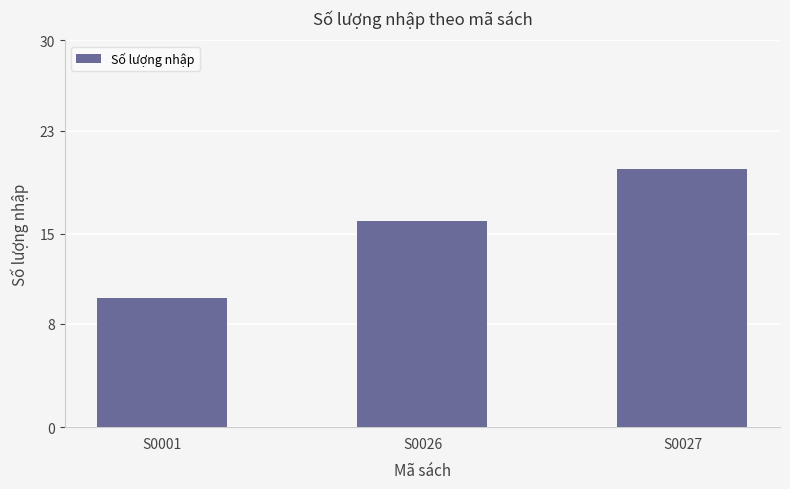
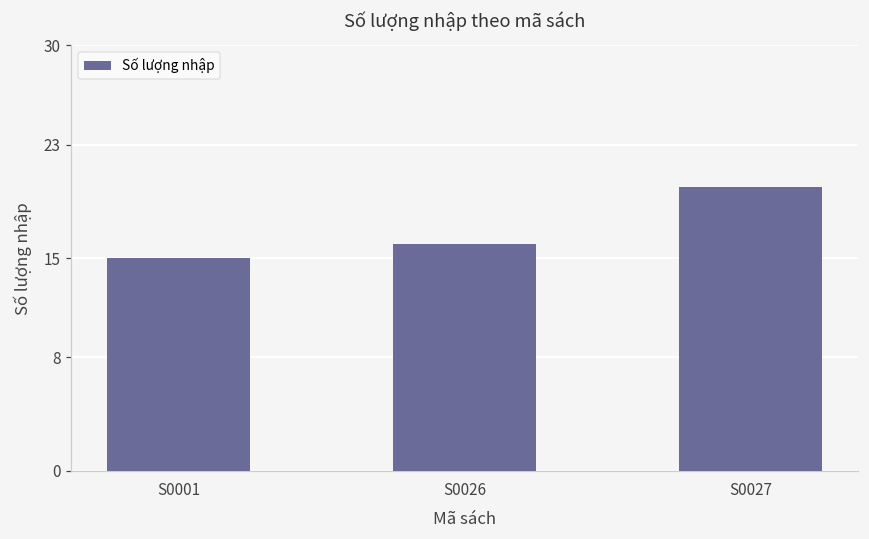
S0001: 10 -> 15
